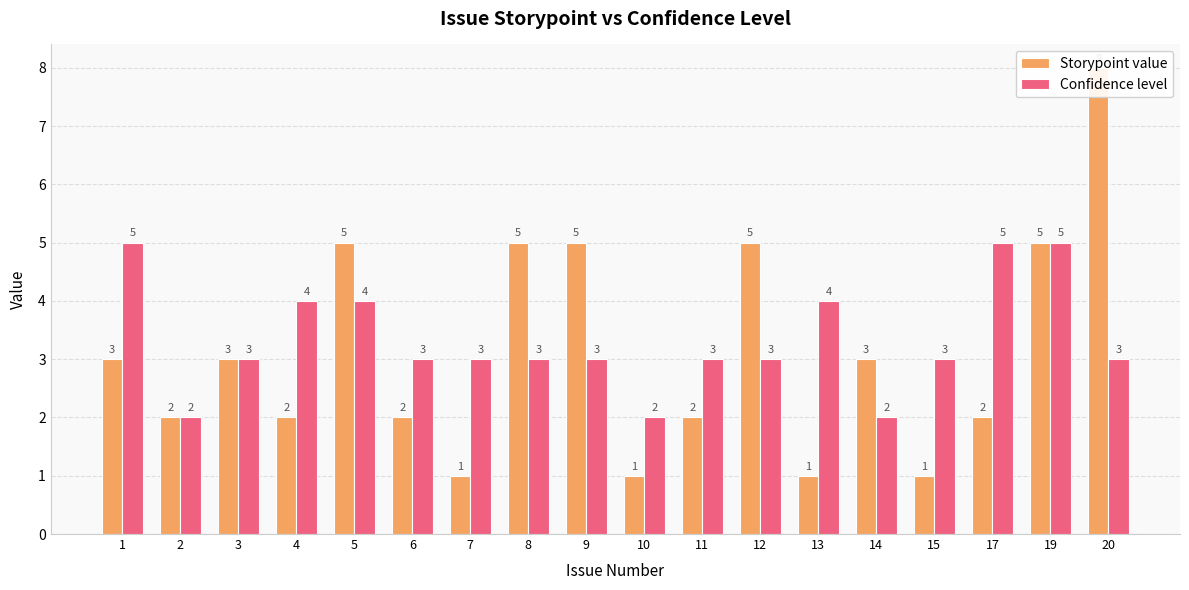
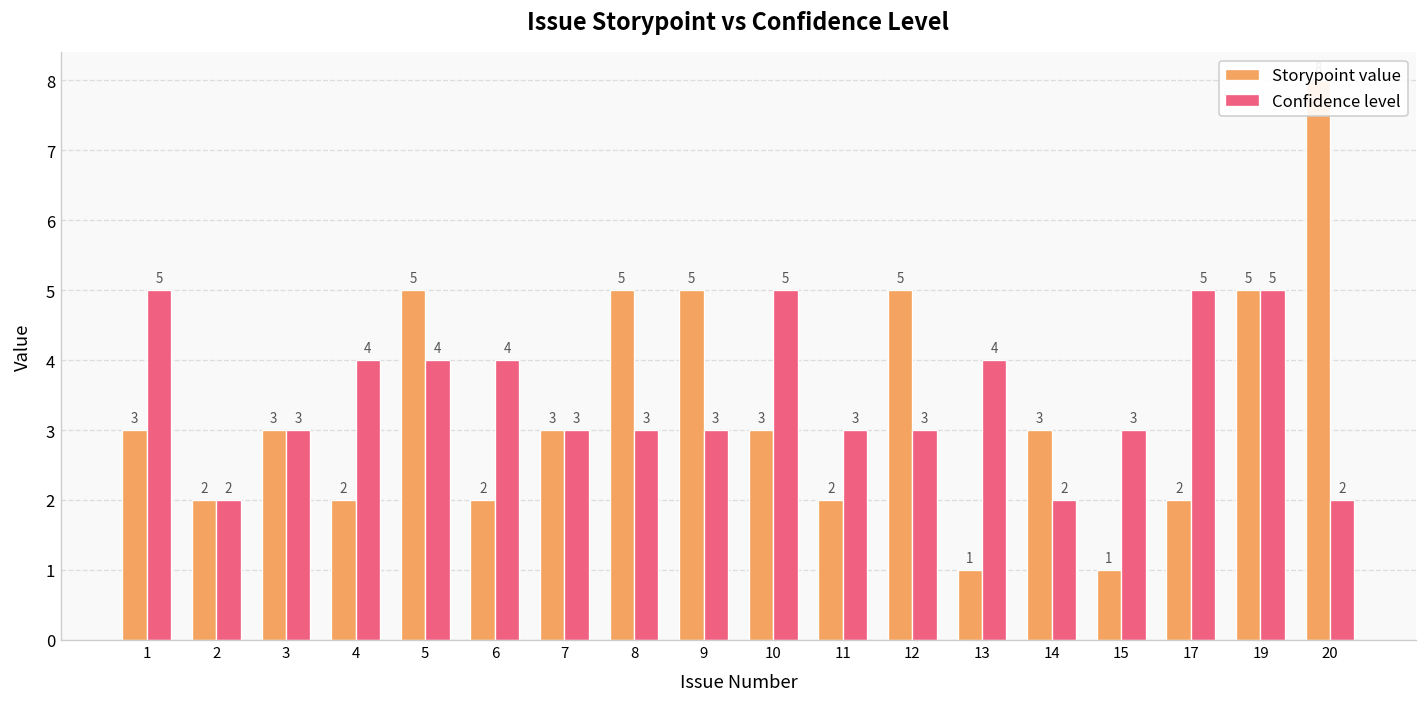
Confidence level, 6: 3 -> 4
Storypoint value, 7: 1 -> 3
Storypoint value, 10: 1 -> 3
Confidence level, 10: 2 -> 5
Confidence level, 20: 3 -> 2
